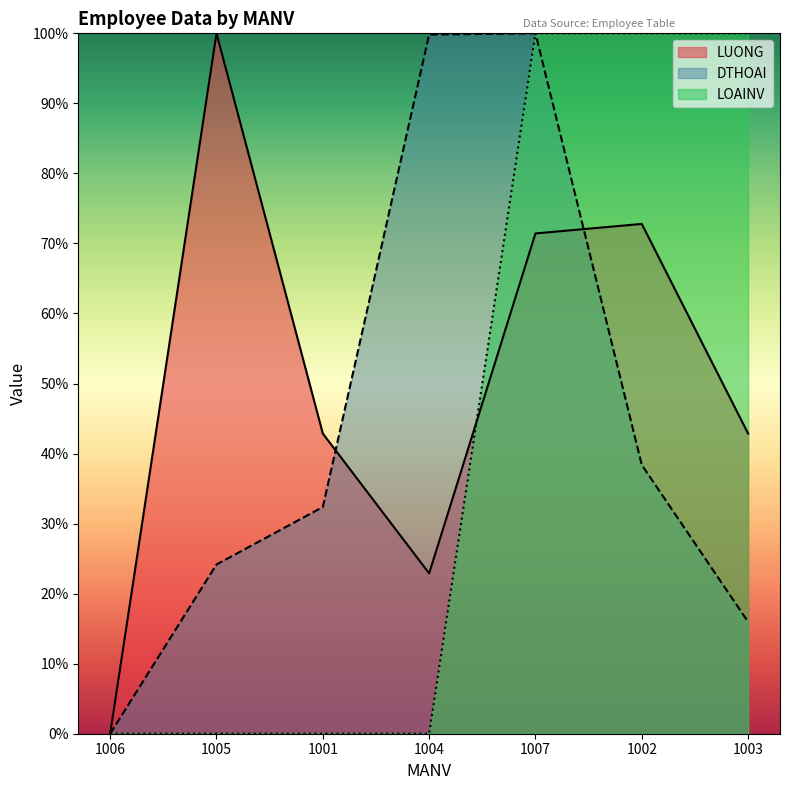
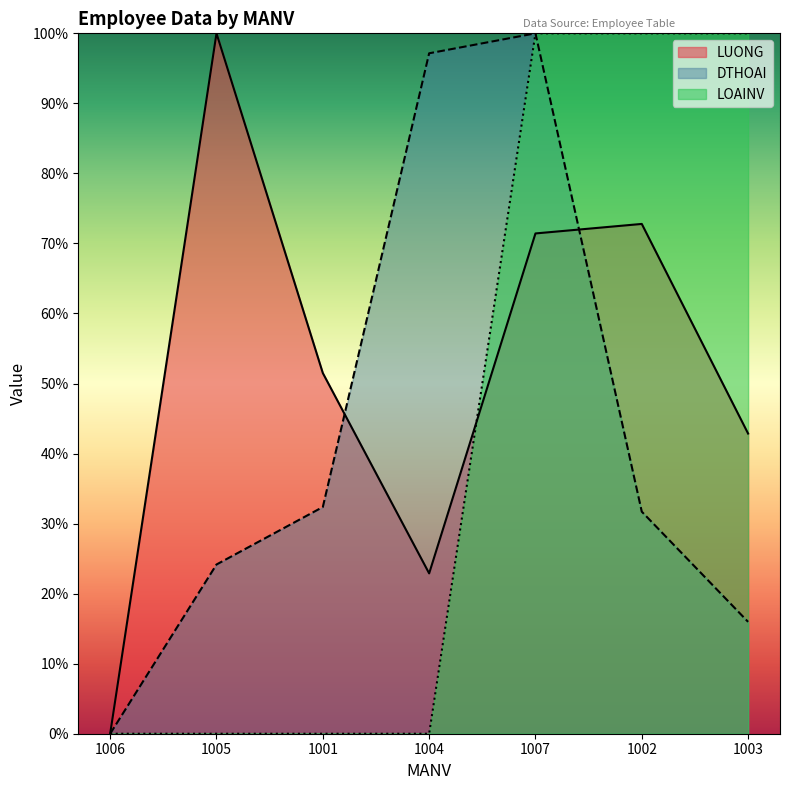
LUONG, 1001: 43% -> 51%
DTHOAI, 1004: 100% -> 97%
DTHOAI, 1002: 38% -> 32%
